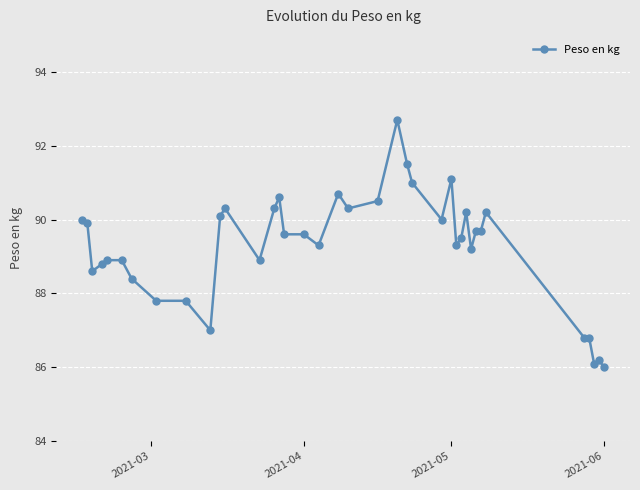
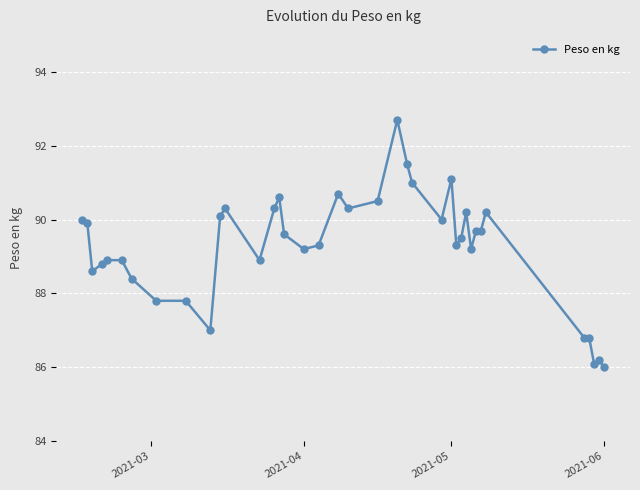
2021-04: 89.6 -> 89.2
